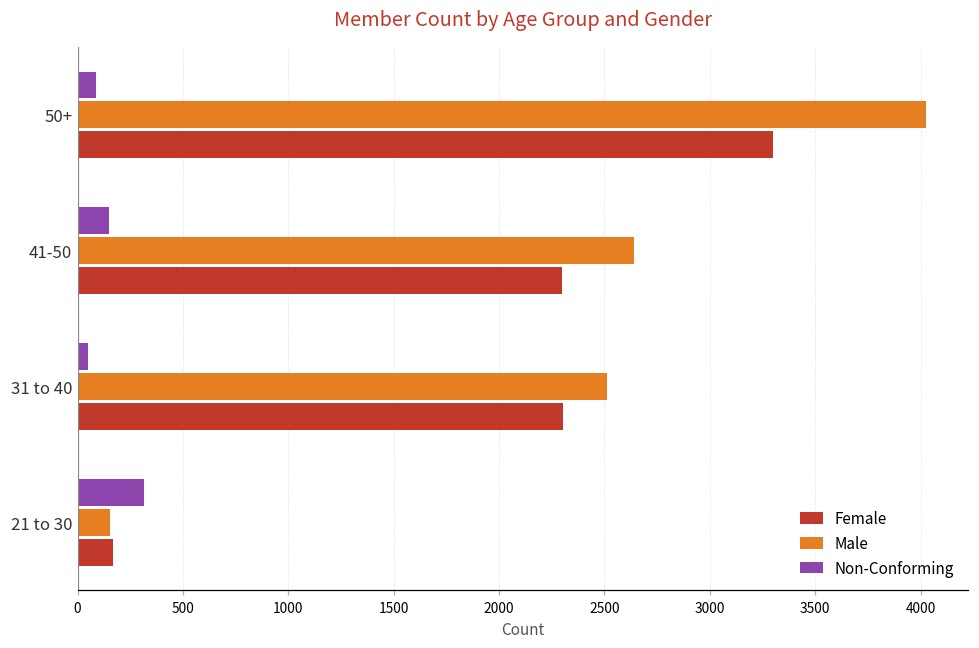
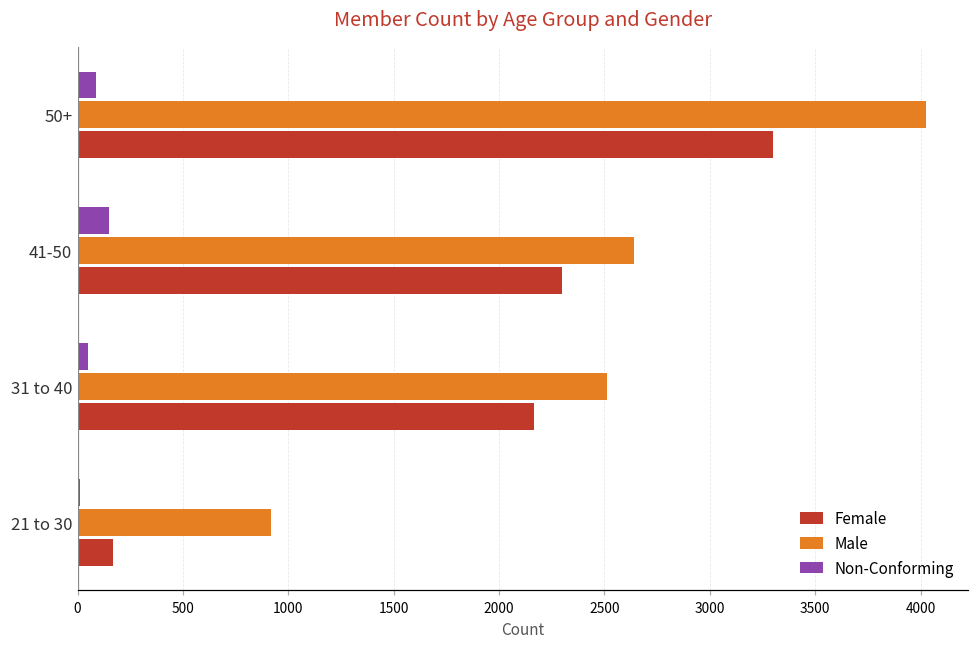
Female, 31 to 40: 2310 -> 2170
Non-Conforming, 21 to 30: 320 -> 10
Male, 21 to 30: 150 -> 920
